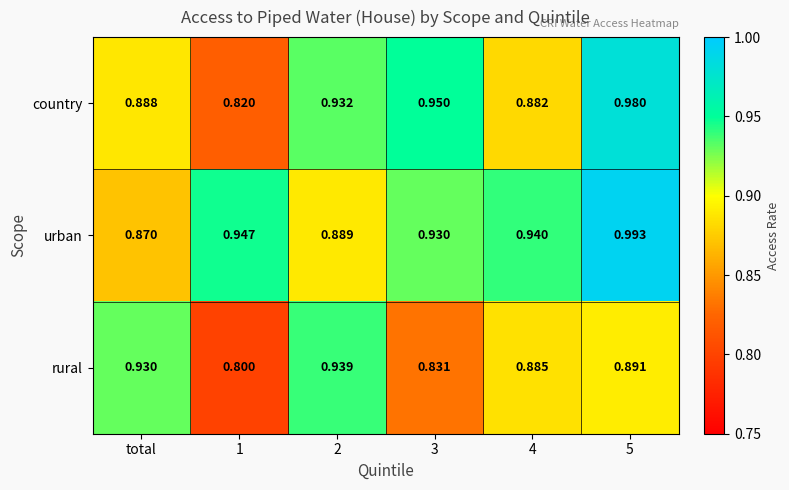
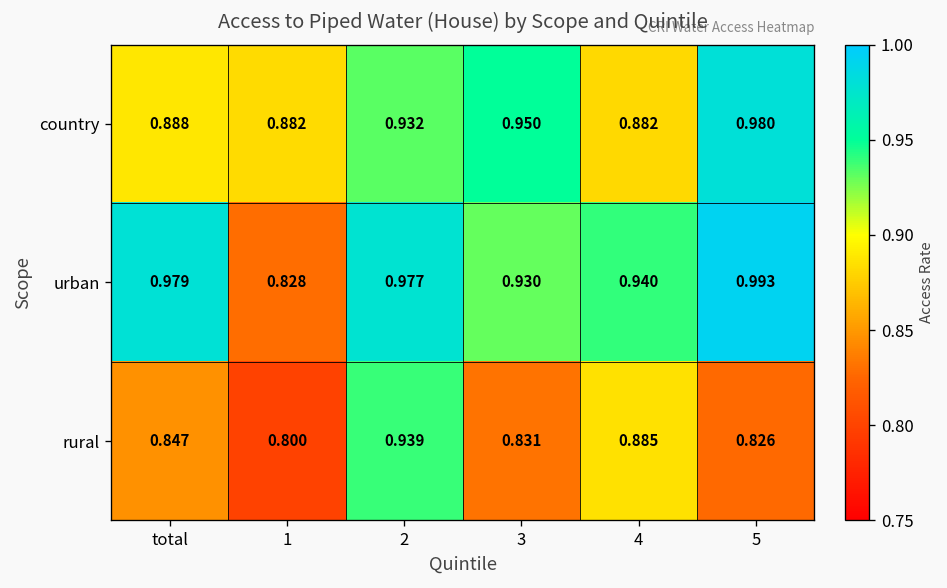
country, 1: 0.820 -> 0.882
urban, total: 0.870 -> 0.979
urban, 1: 0.947 -> 0.828
urban, 2: 0.889 -> 0.977
rural, total: 0.930 -> 0.847
rural, 5: 0.891 -> 0.826
